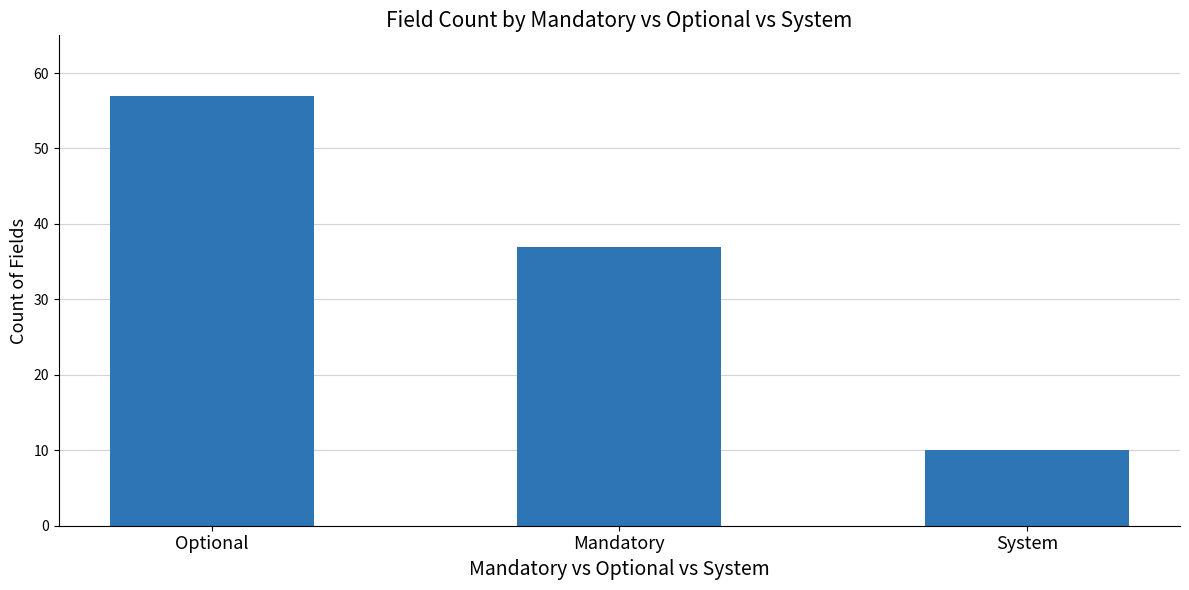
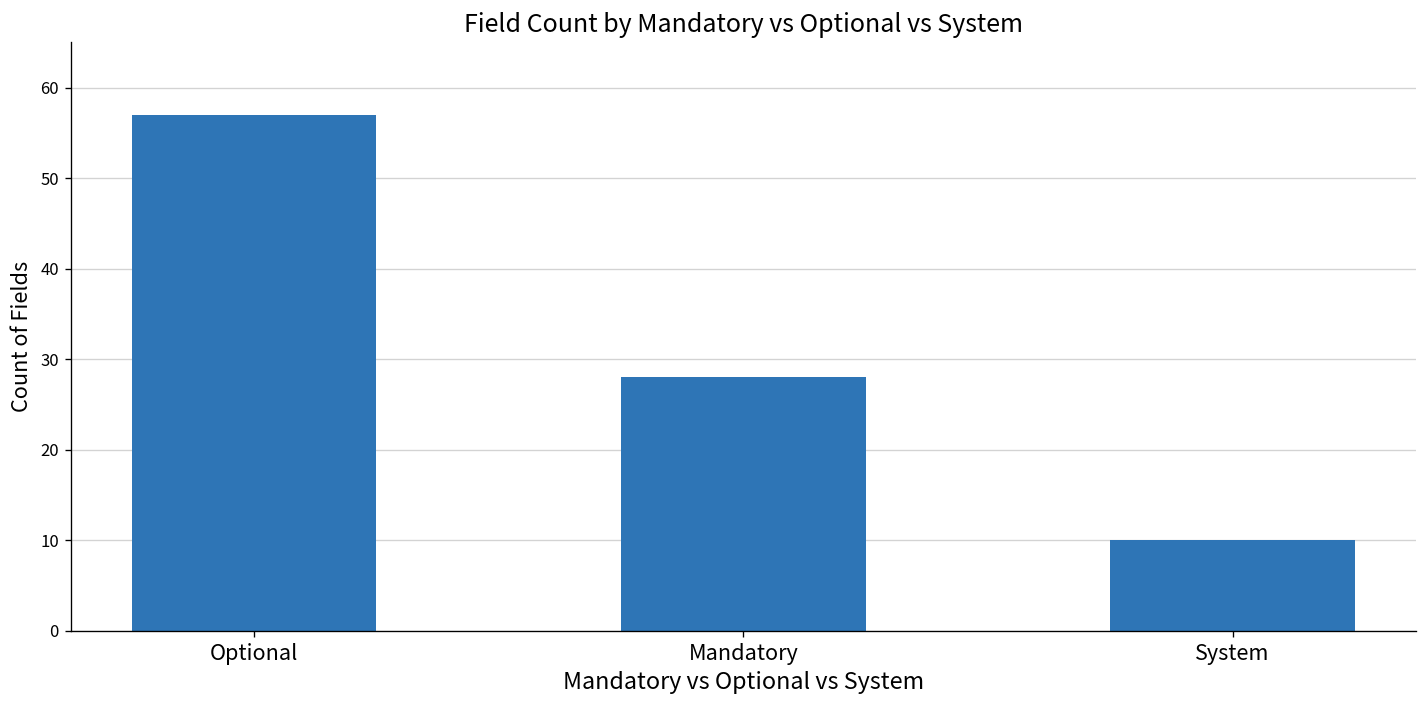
Mandatory: 37 -> 28
